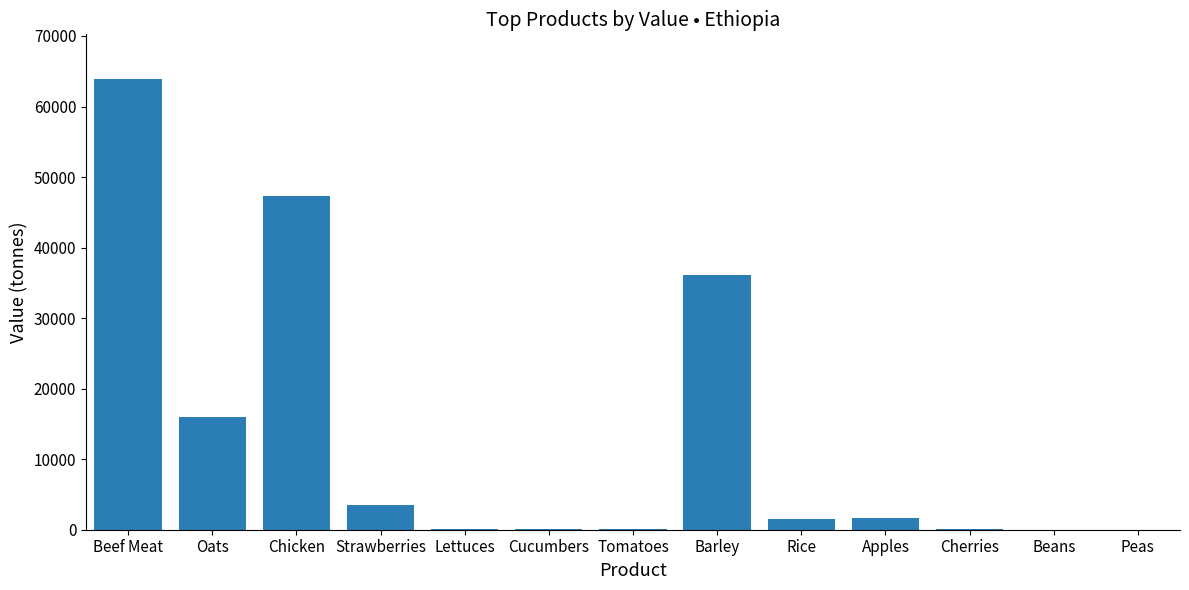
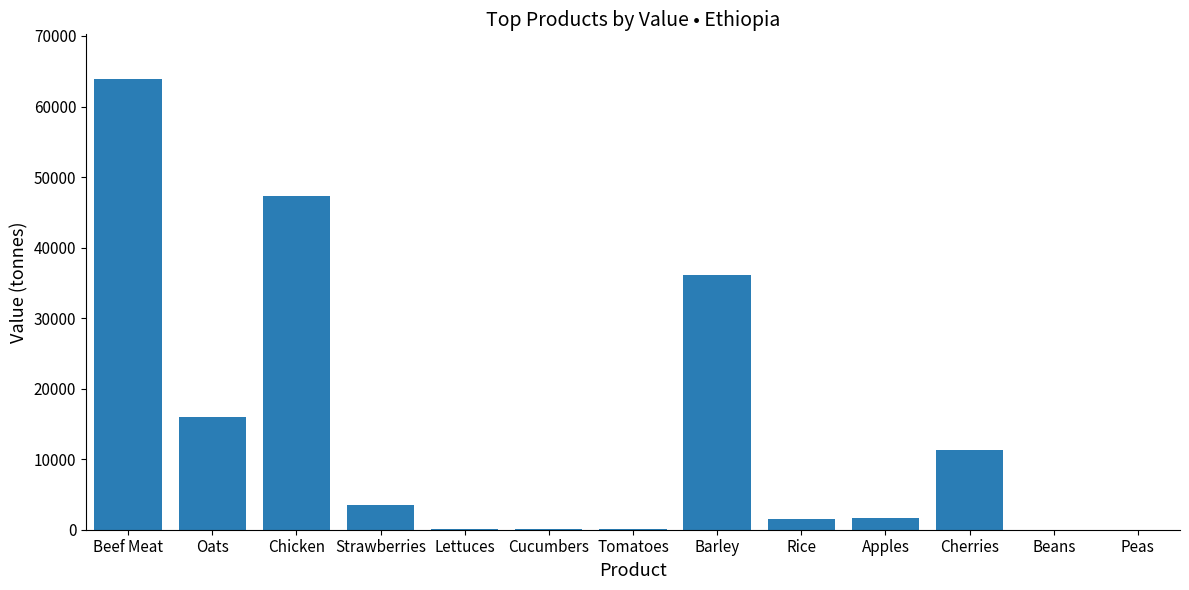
Cherries: 0 -> 11000
